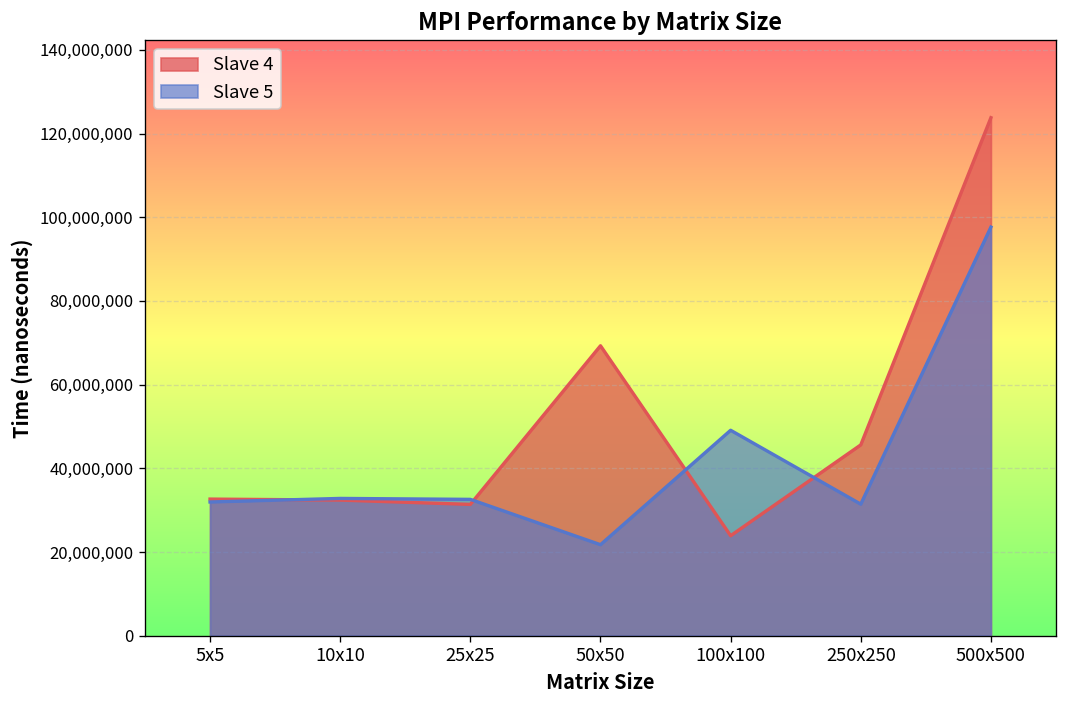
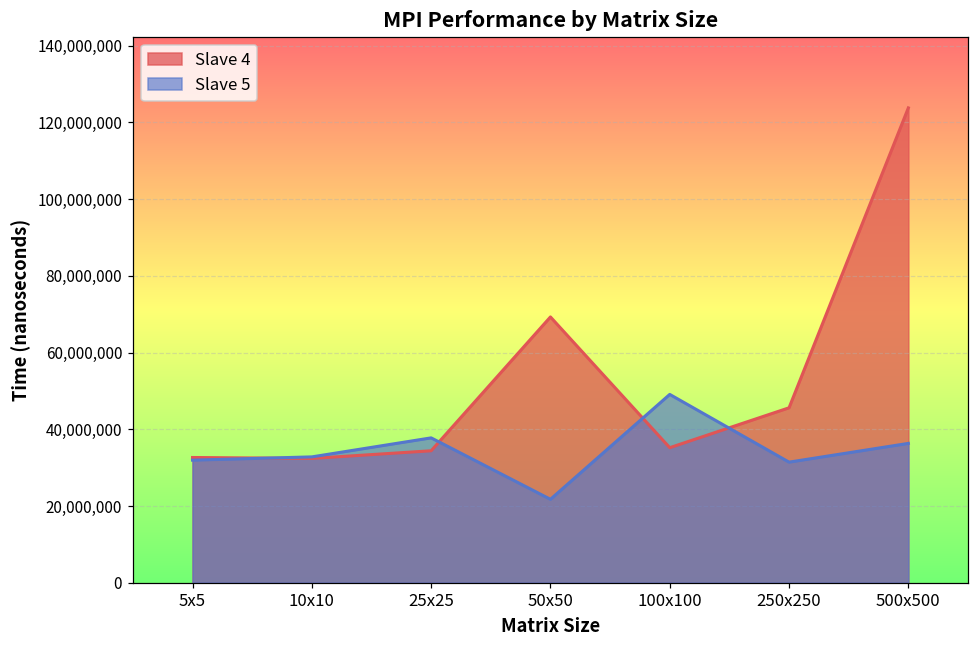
Slave 4, 25x25: 31,000,000 -> 34,000,000
Slave 5, 25x25: 33,000,000 -> 38,000,000
Slave 4, 100x100: 24,000,000 -> 35,000,000
Slave 5, 500x500: 98,000,000 -> 36,000,000
